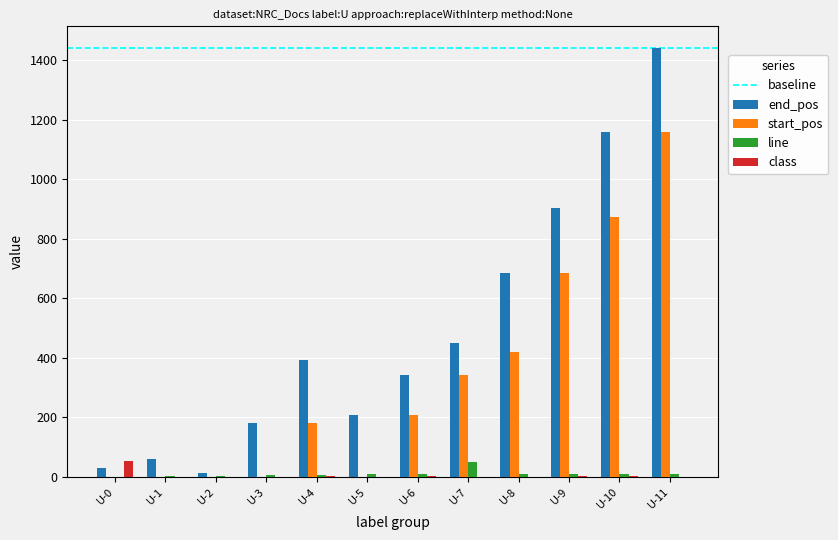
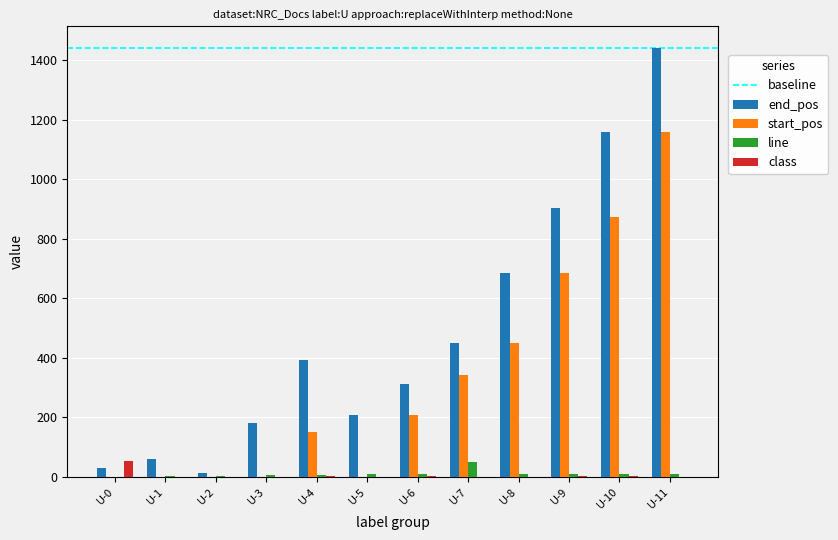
start_pos, U-4: 180 -> 150
end_pos, U-6: 340 -> 310
start_pos, U-8: 420 -> 450
